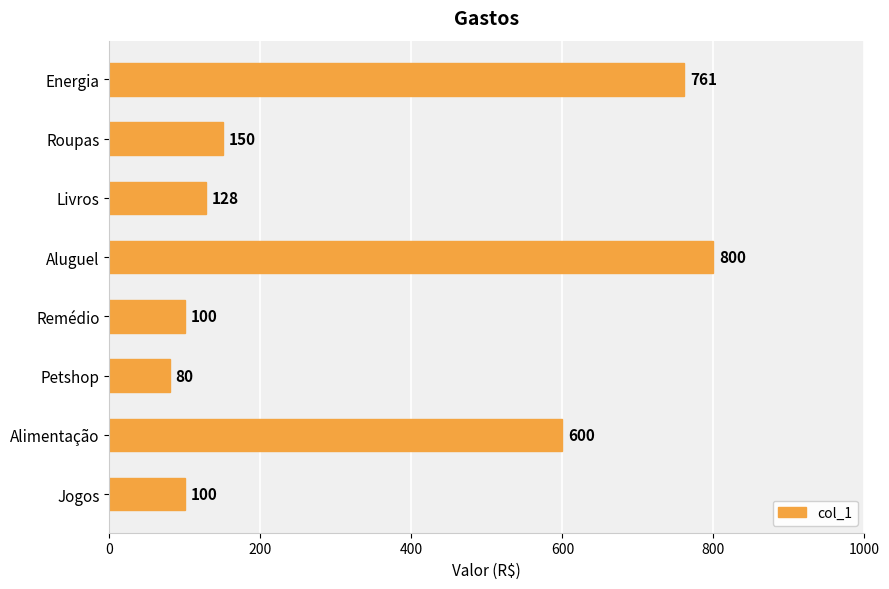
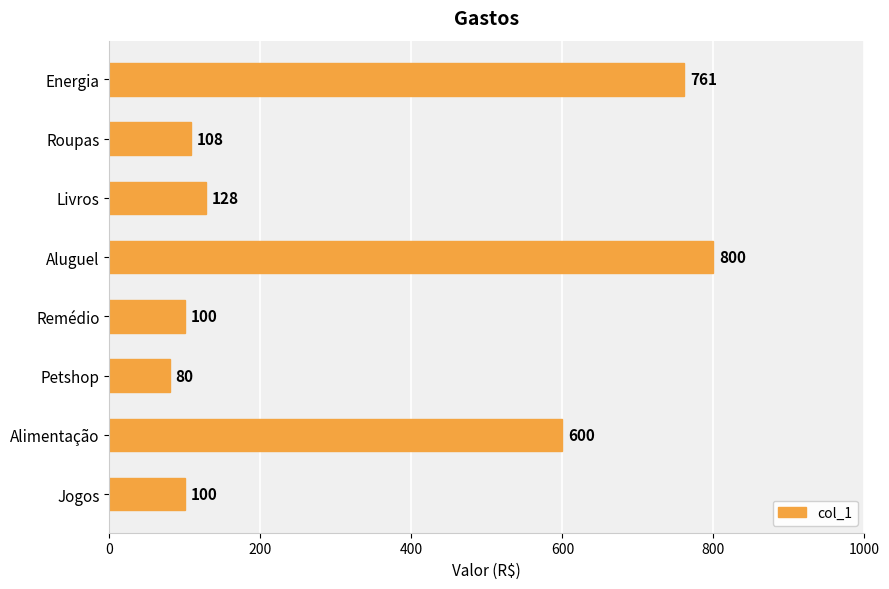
Roupas: 150 -> 108
